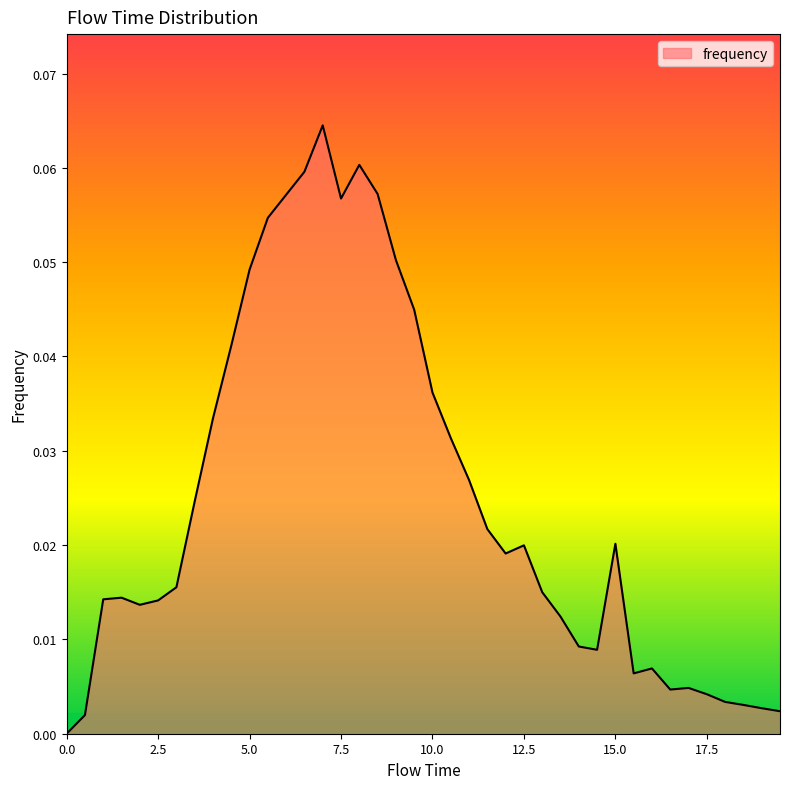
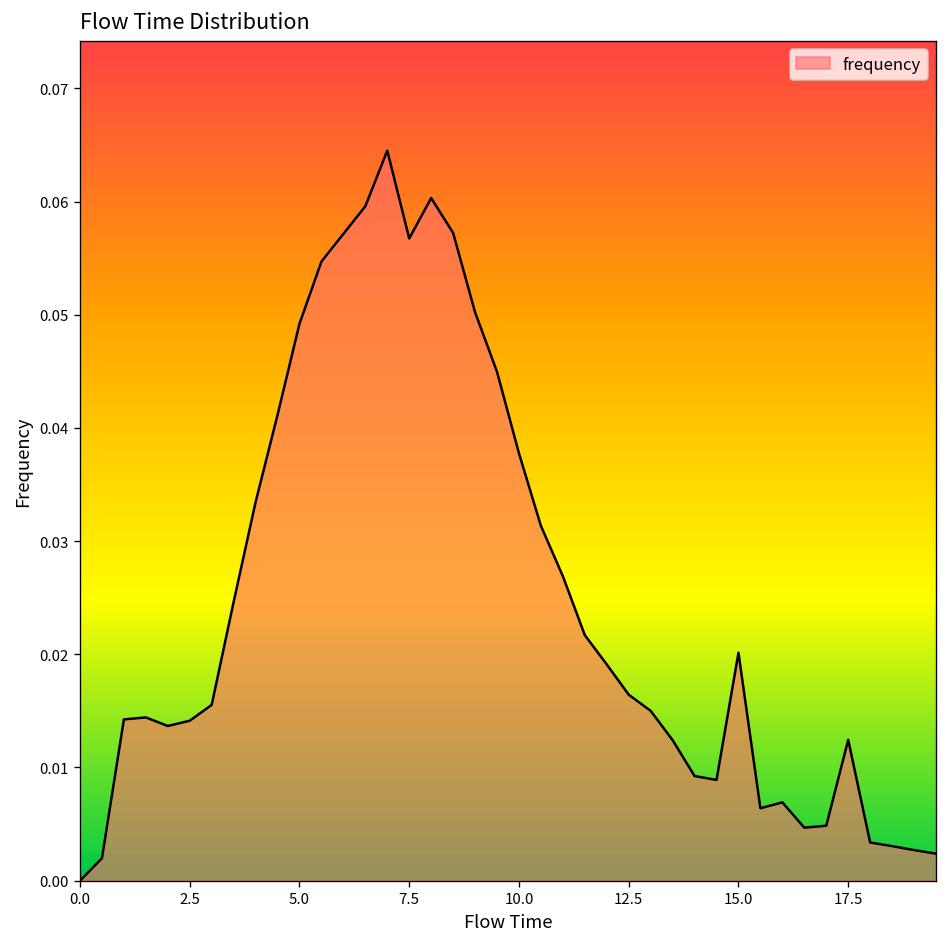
10.0: 0.036 -> 0.038
12.5: 0.020 -> 0.016
17.5: 0.004 -> 0.012
